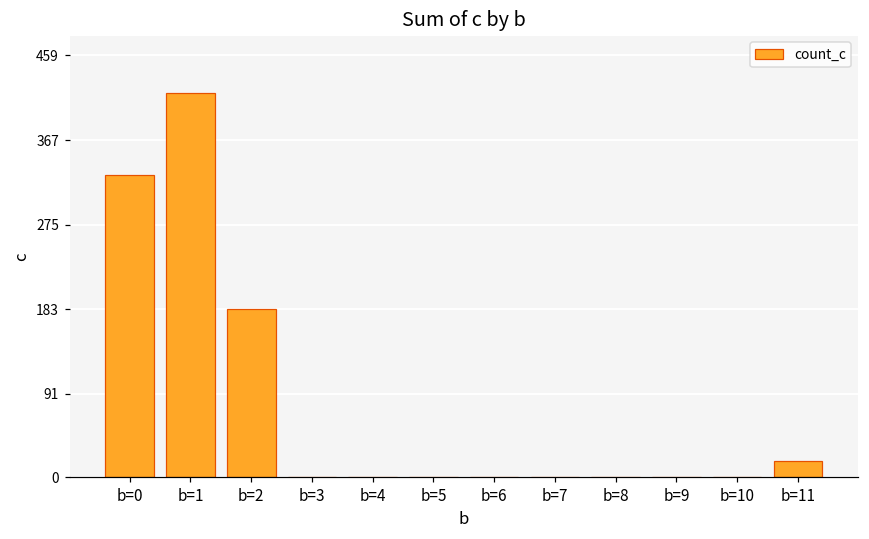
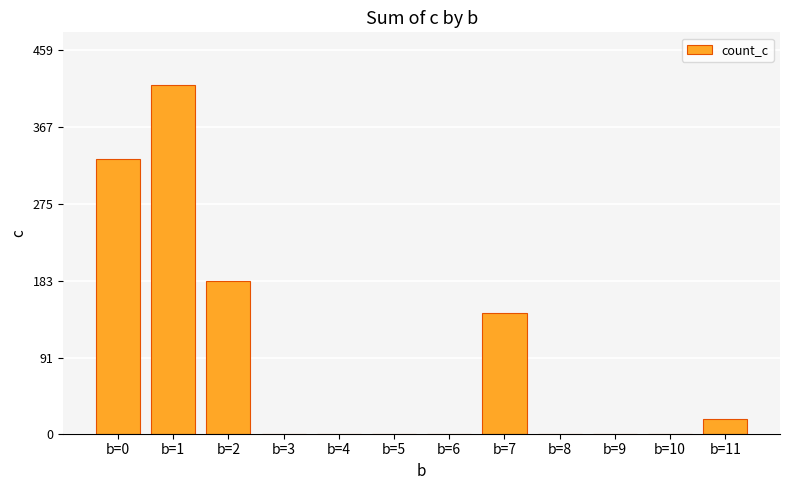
b=7: 0 -> 150
